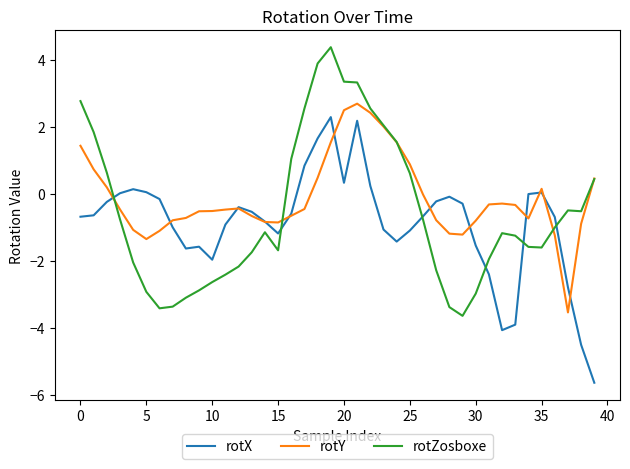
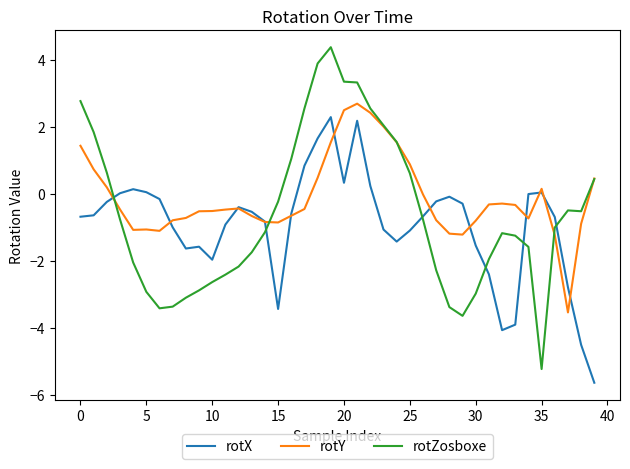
rotY, 5: -1.3 -> -1.1
rotX, 15: -1.2 -> -3.4
rotZosboxe, 15: -1.7 -> -0.2
rotZosboxe, 35: -1.6 -> -5.2
